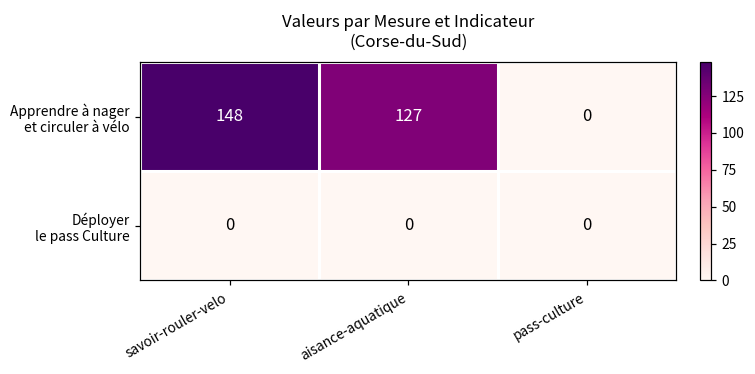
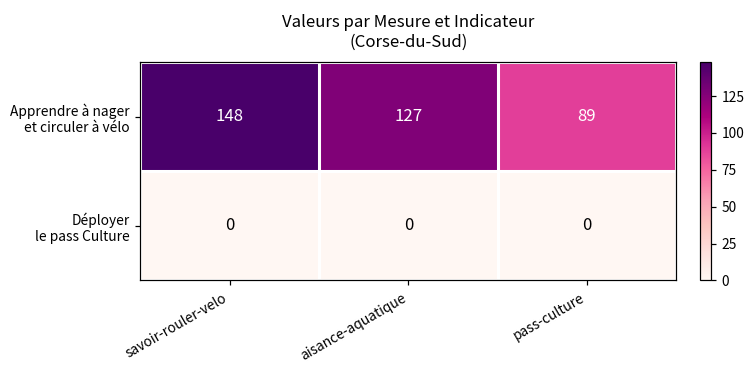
Apprendre à nager et circuler à vélo, pass-culture: 0 -> 89
